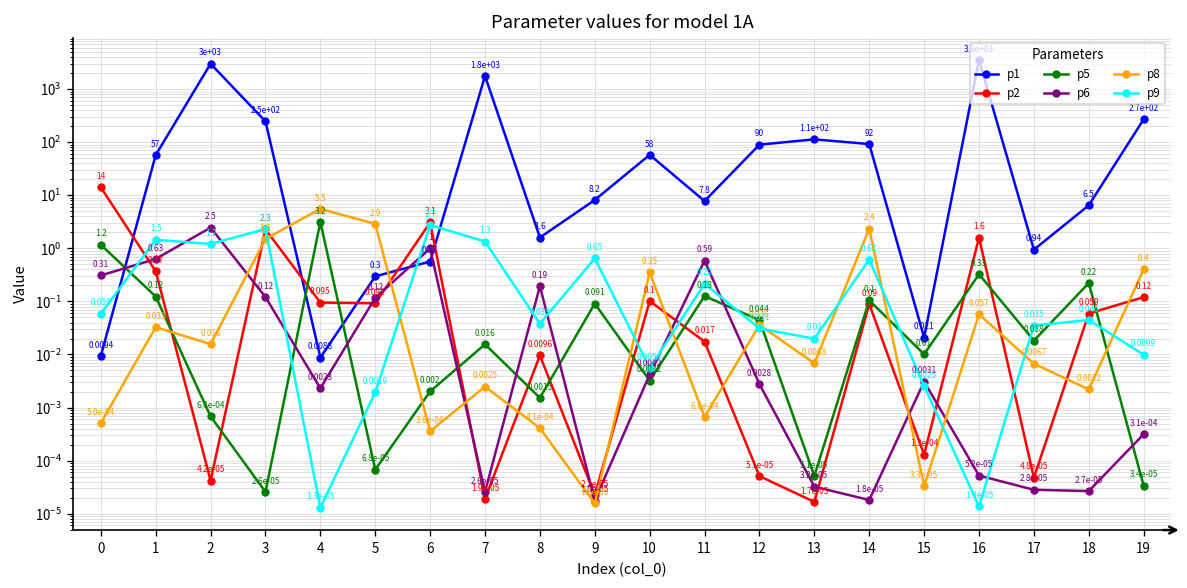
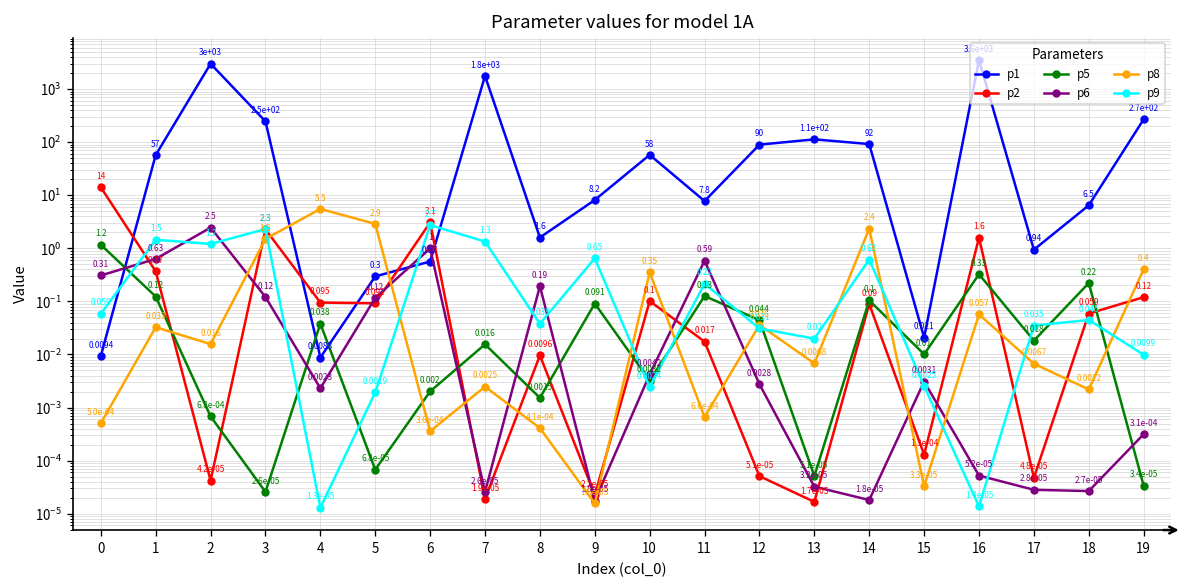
p5, 4: 3.2 -> 0.038
p9, 10: 0.0056 -> 0.0024
